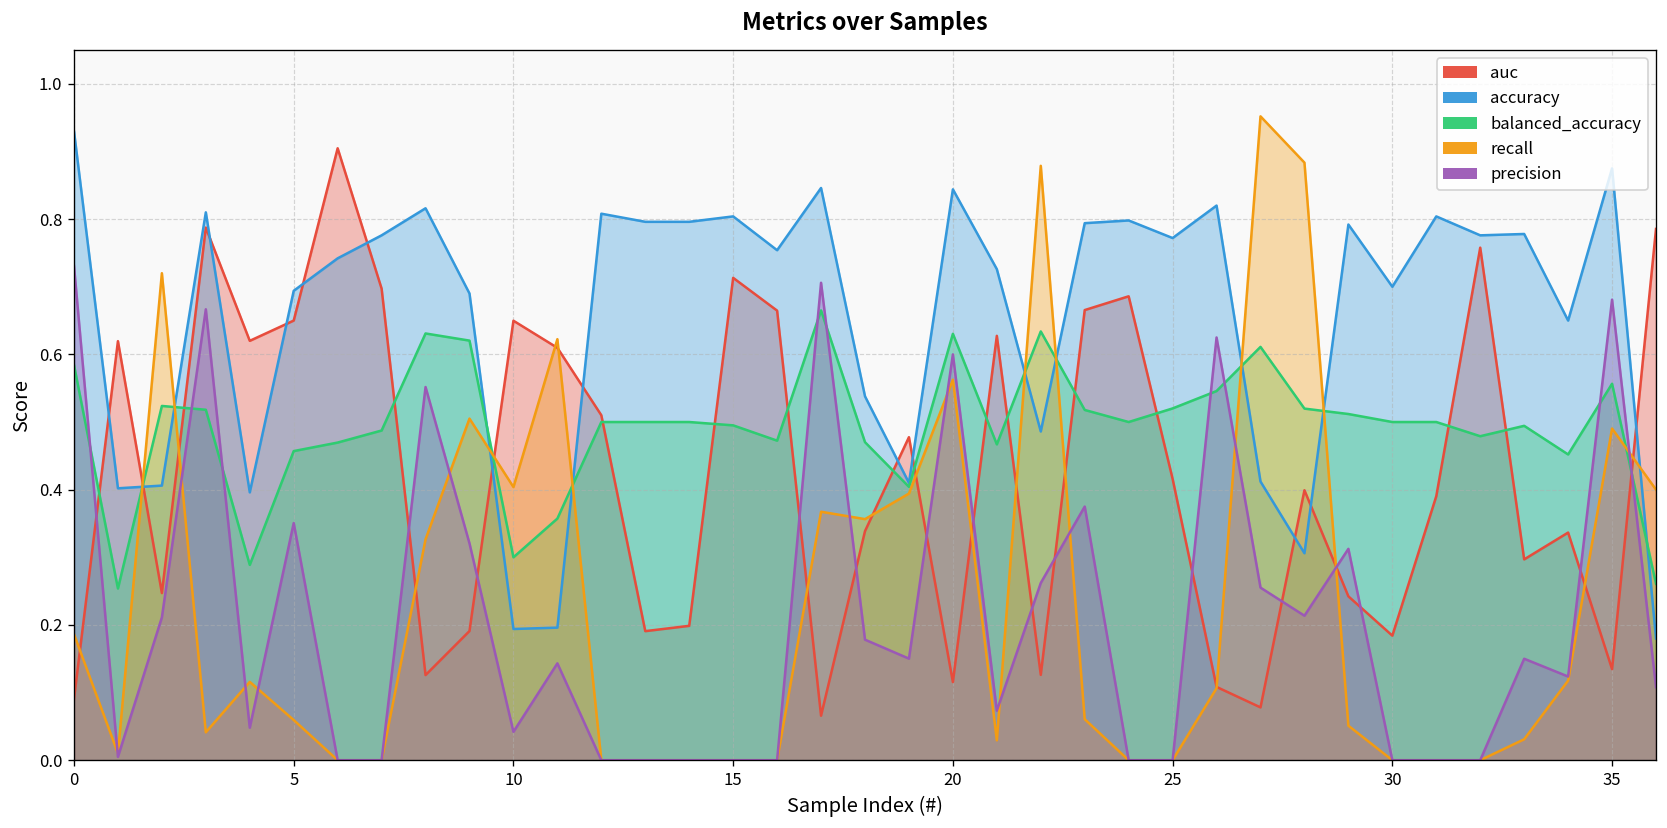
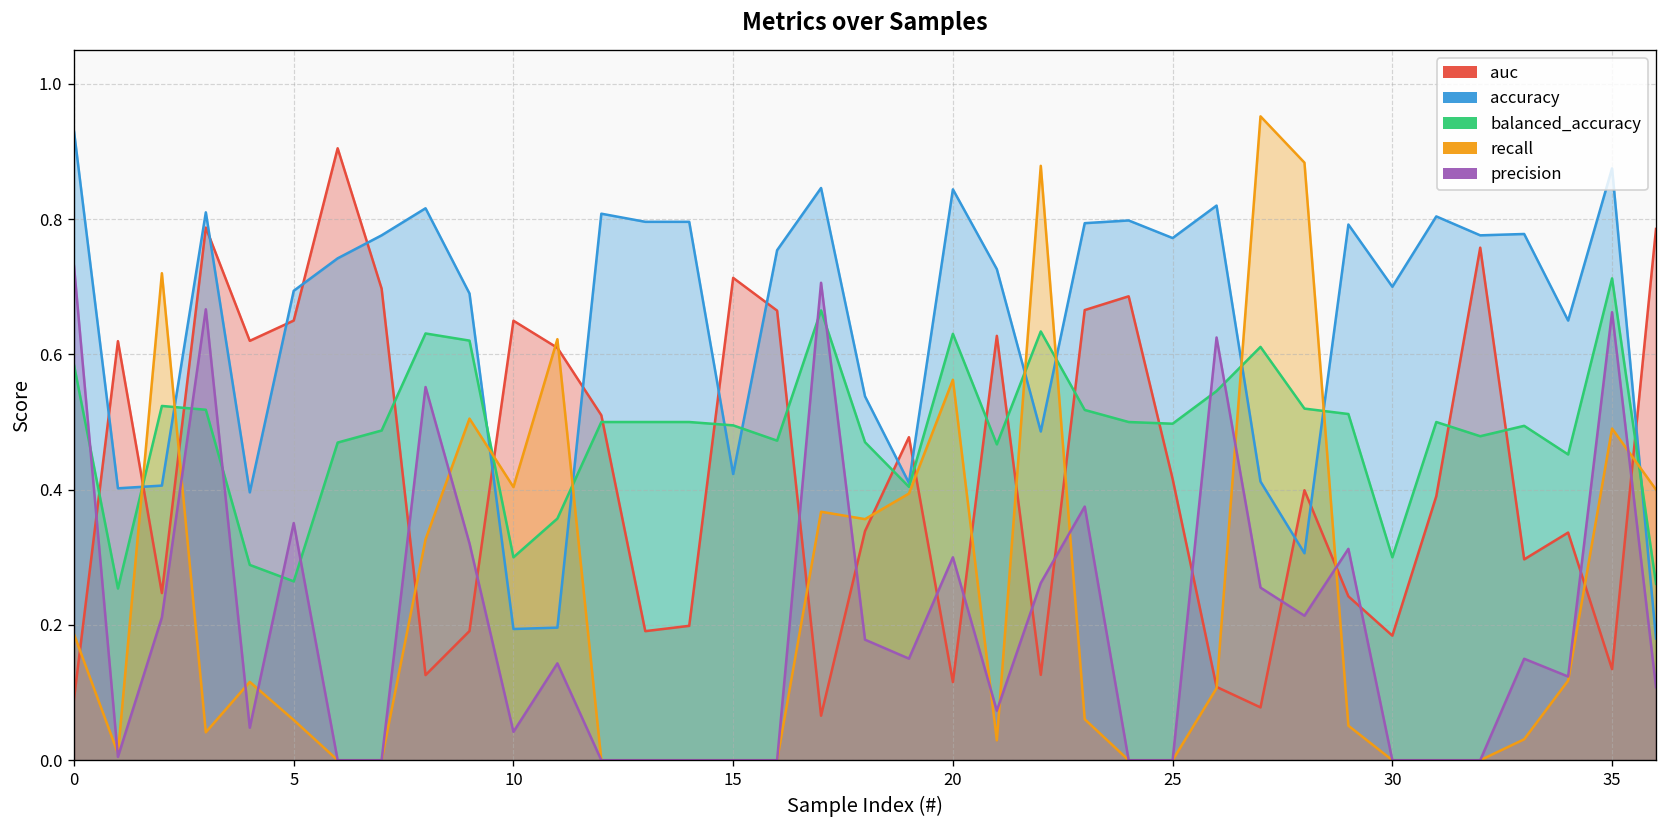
balanced_accuracy, 5: 0.46 -> 0.26
accuracy, 15: 0.80 -> 0.42
precision, 20: 0.6 -> 0.3
balanced_accuracy, 25: 0.52 -> 0.50
balanced_accuracy, 30: 0.5 -> 0.3
balanced_accuracy, 35: 0.56 -> 0.71
precision, 35: 0.68 -> 0.66
